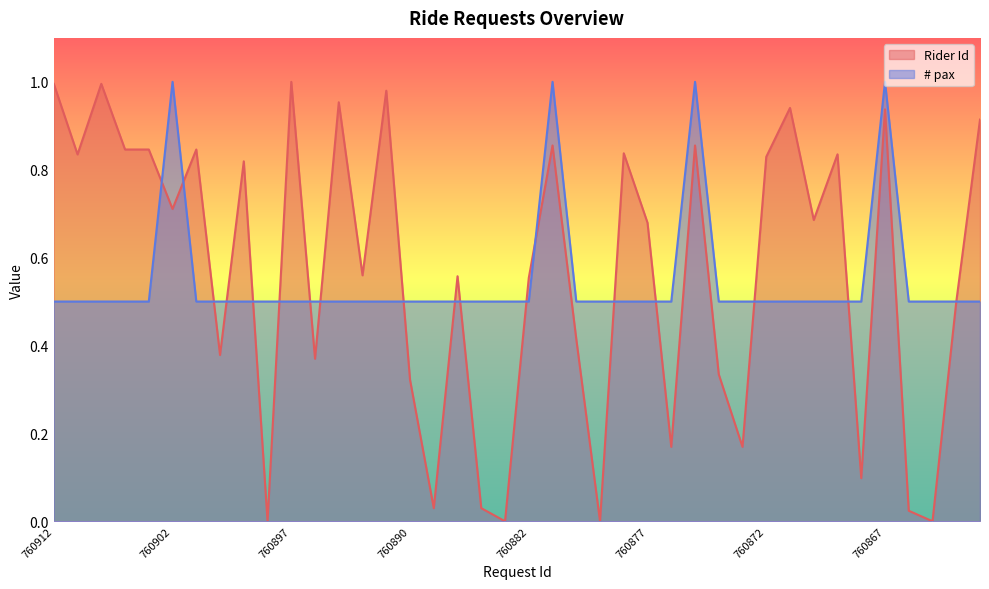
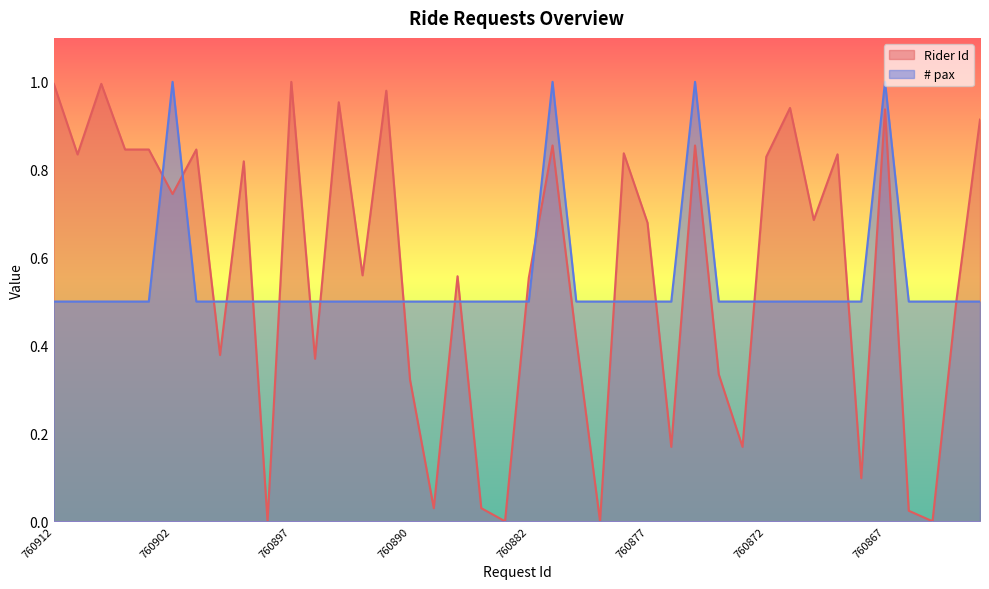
Rider Id, 760902: 0.71 -> 0.74
